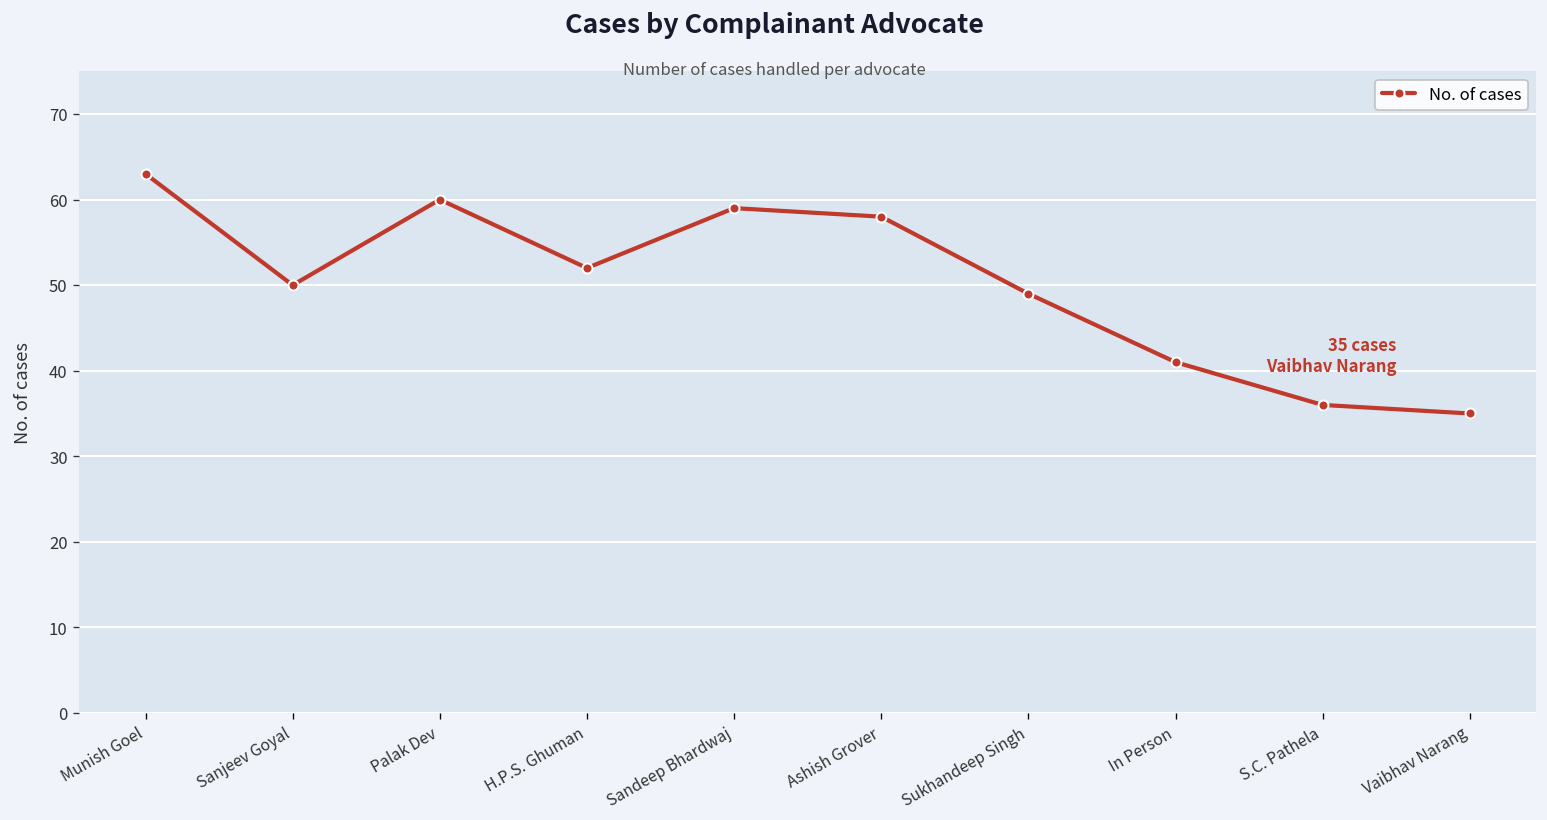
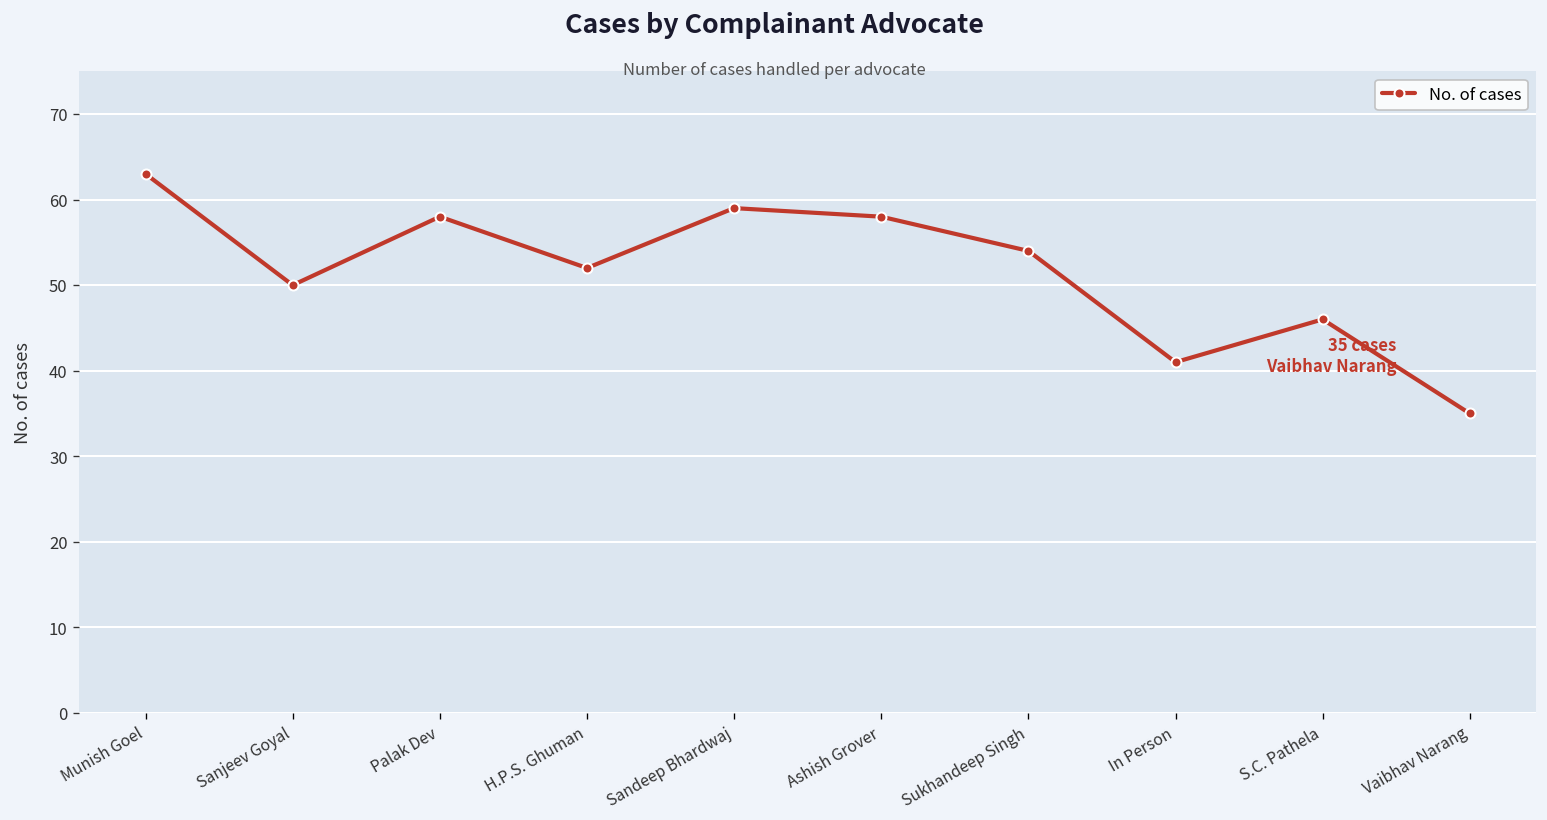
Palak Dev: 60 -> 58
Sukhandeep Singh: 49 -> 54
S.C. Pathela: 36 -> 46
